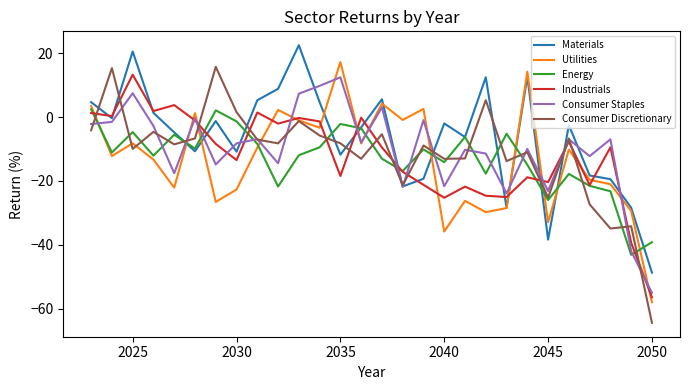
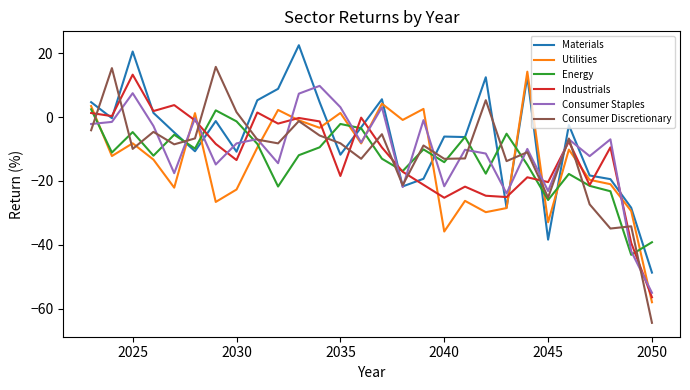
Utilities, 2035: 17 -> 1
Consumer Staples, 2035: 12 -> 3
Materials, 2040: -2 -> -6
